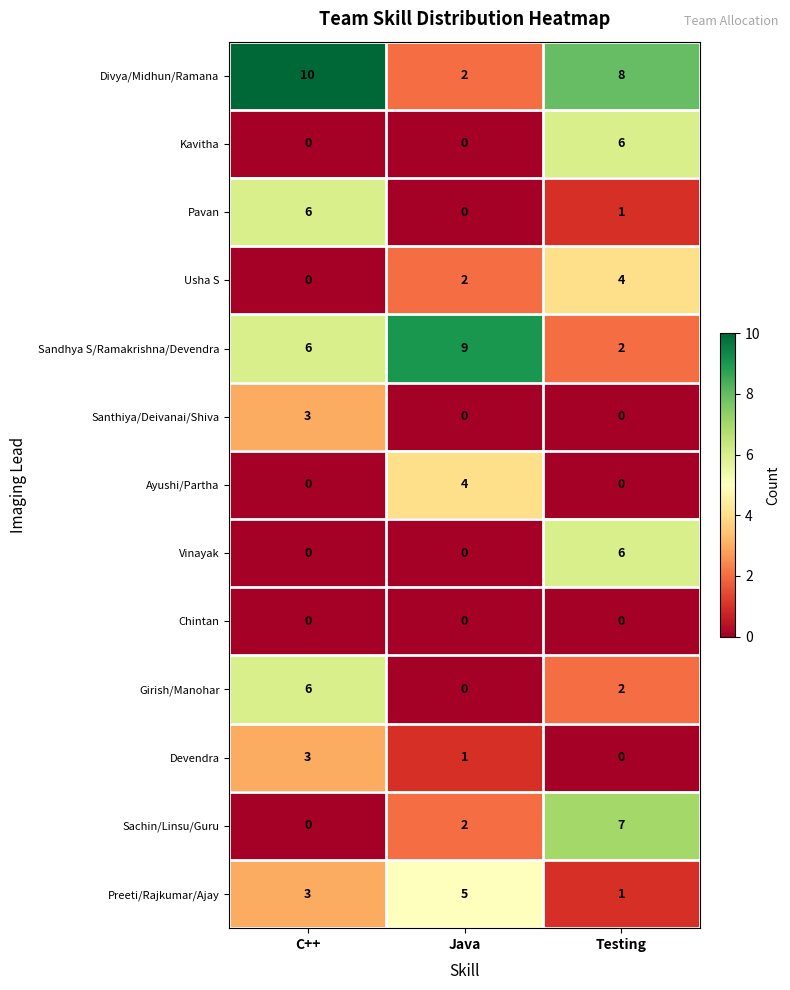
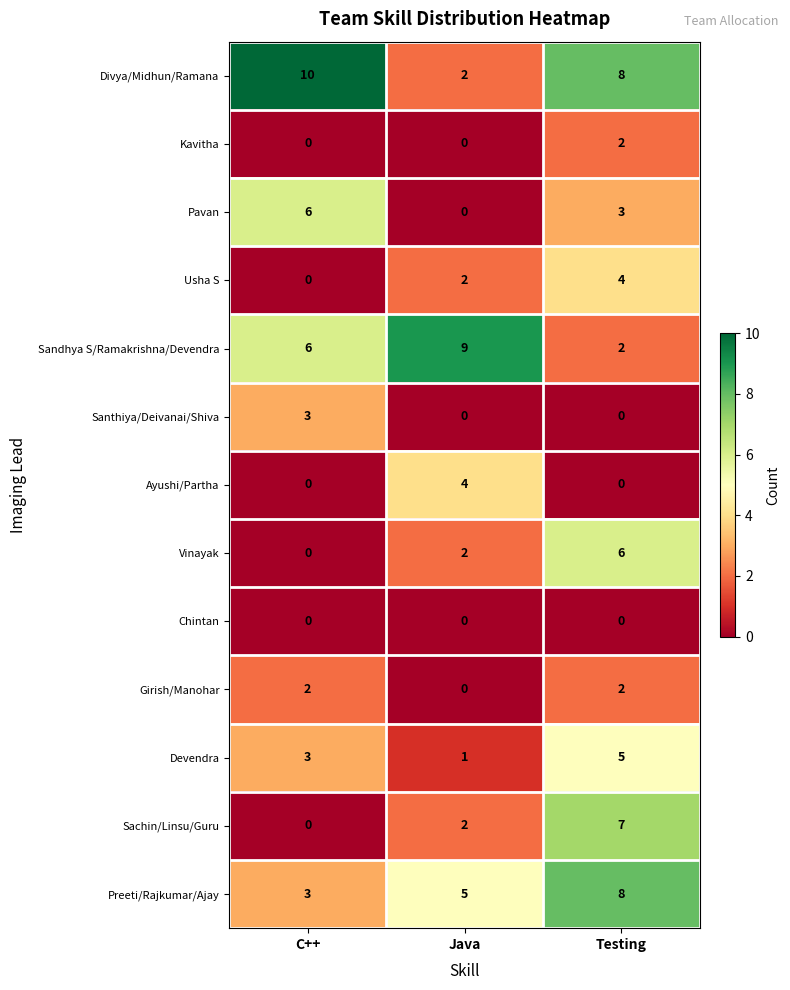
Kavitha, Testing: 6 -> 2
Pavan, Testing: 1 -> 3
Vinayak, Java: 0 -> 2
Girish/Manohar, C++: 6 -> 2
Devendra, Testing: 0 -> 5
Preeti/Rajkumar/Ajay, Testing: 1 -> 8
